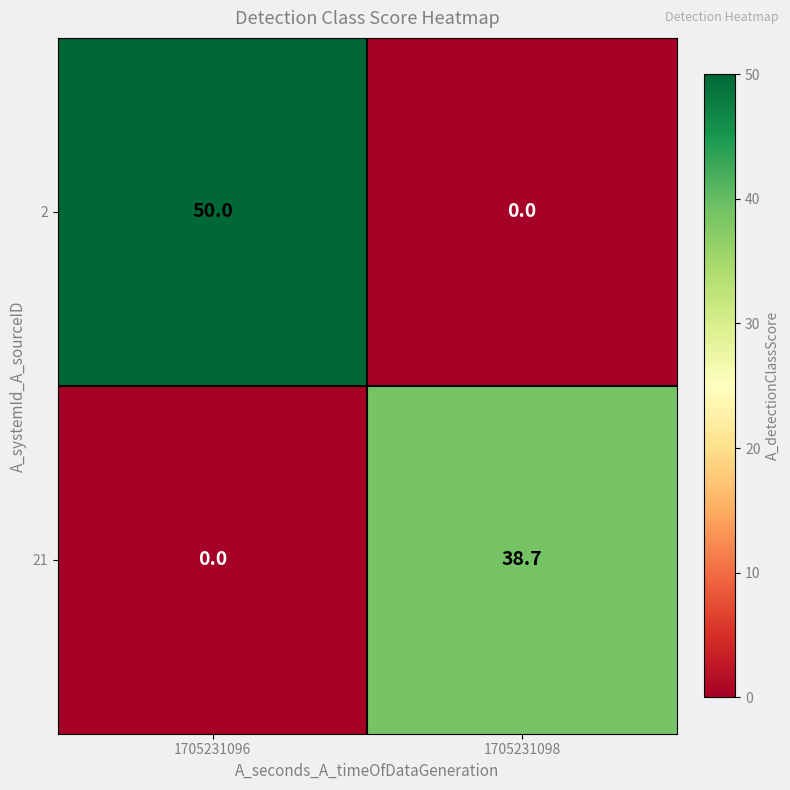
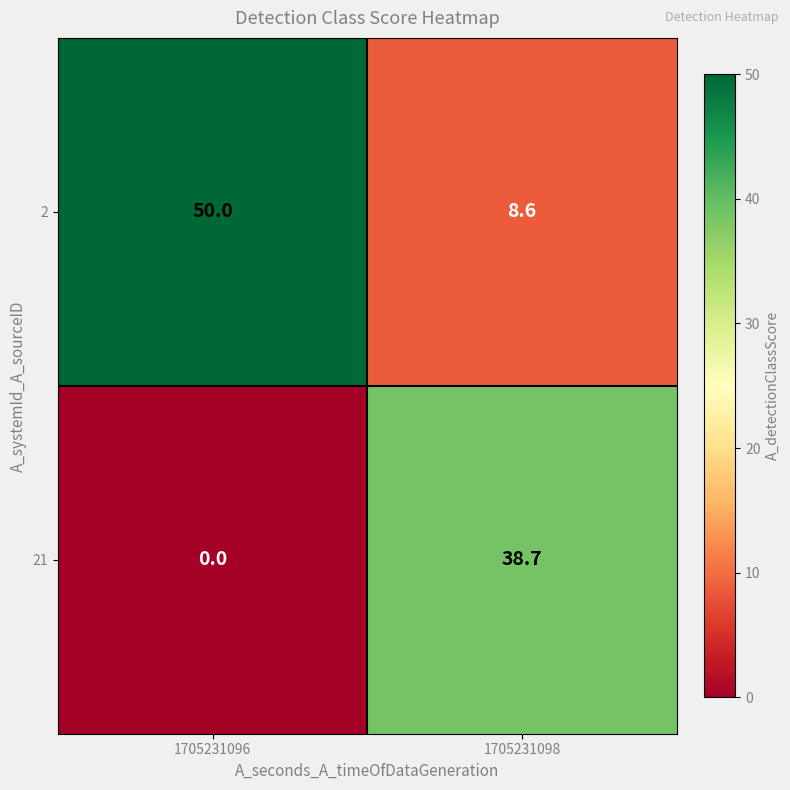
2, 1705231098: 0.0 -> 8.6
